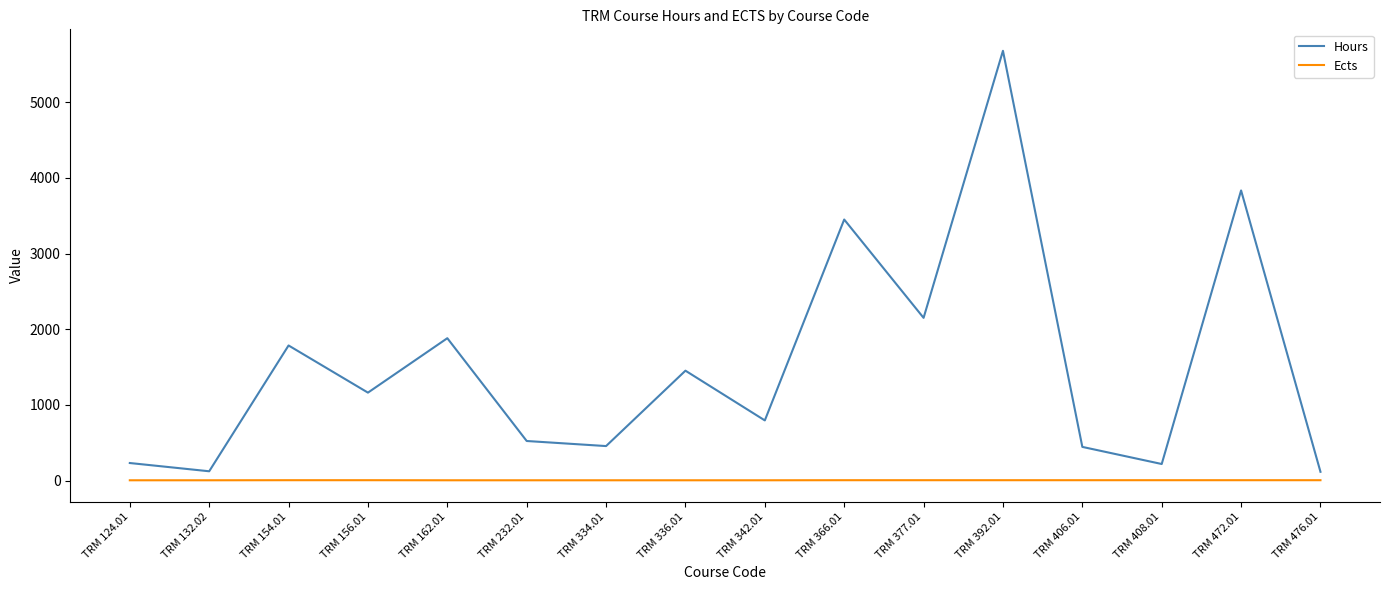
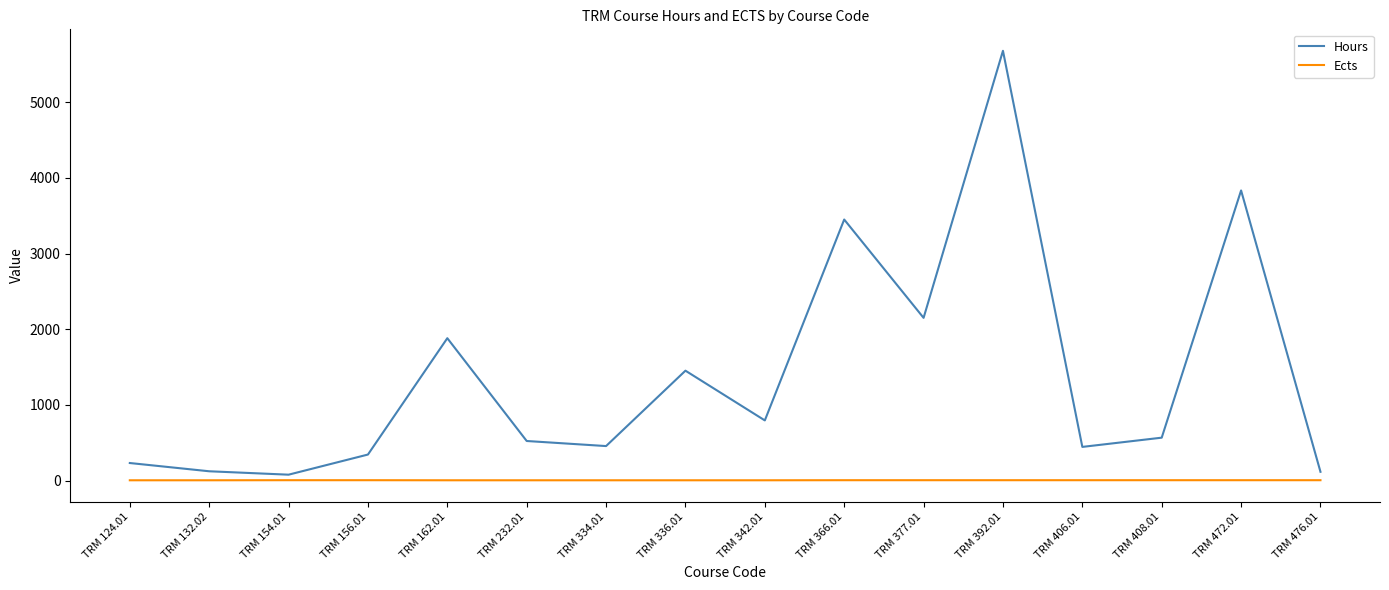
Hours, TRM 154.01: 1800 -> 100
Hours, TRM 156.01: 1200 -> 300
Hours, TRM 408.01: 200 -> 600
